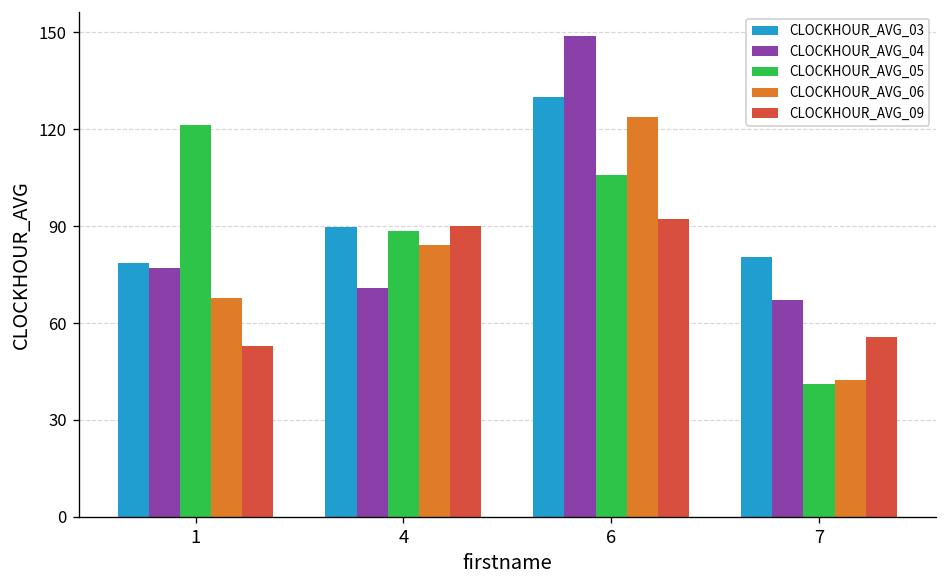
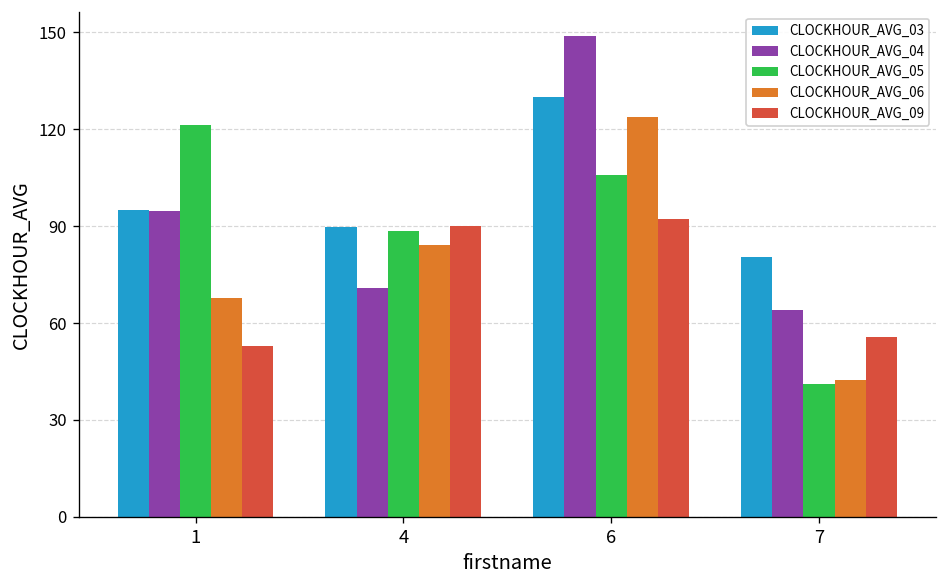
CLOCKHOUR_AVG_03, 1: 79 -> 95
CLOCKHOUR_AVG_04, 1: 77 -> 95
CLOCKHOUR_AVG_04, 7: 67 -> 64
